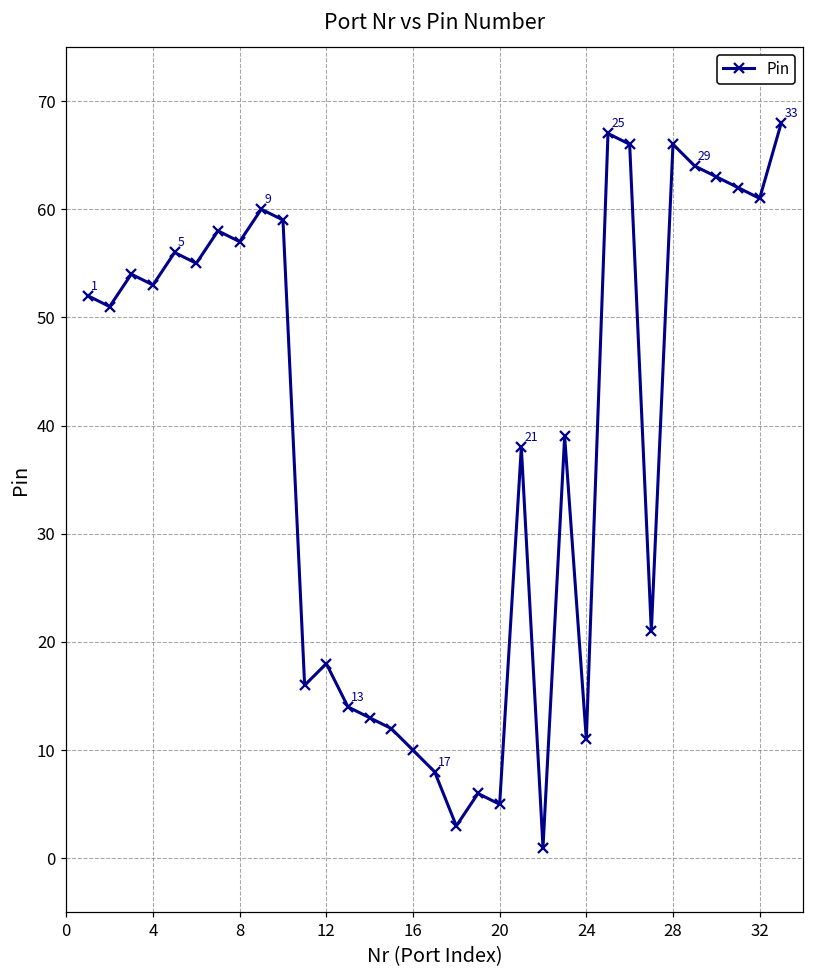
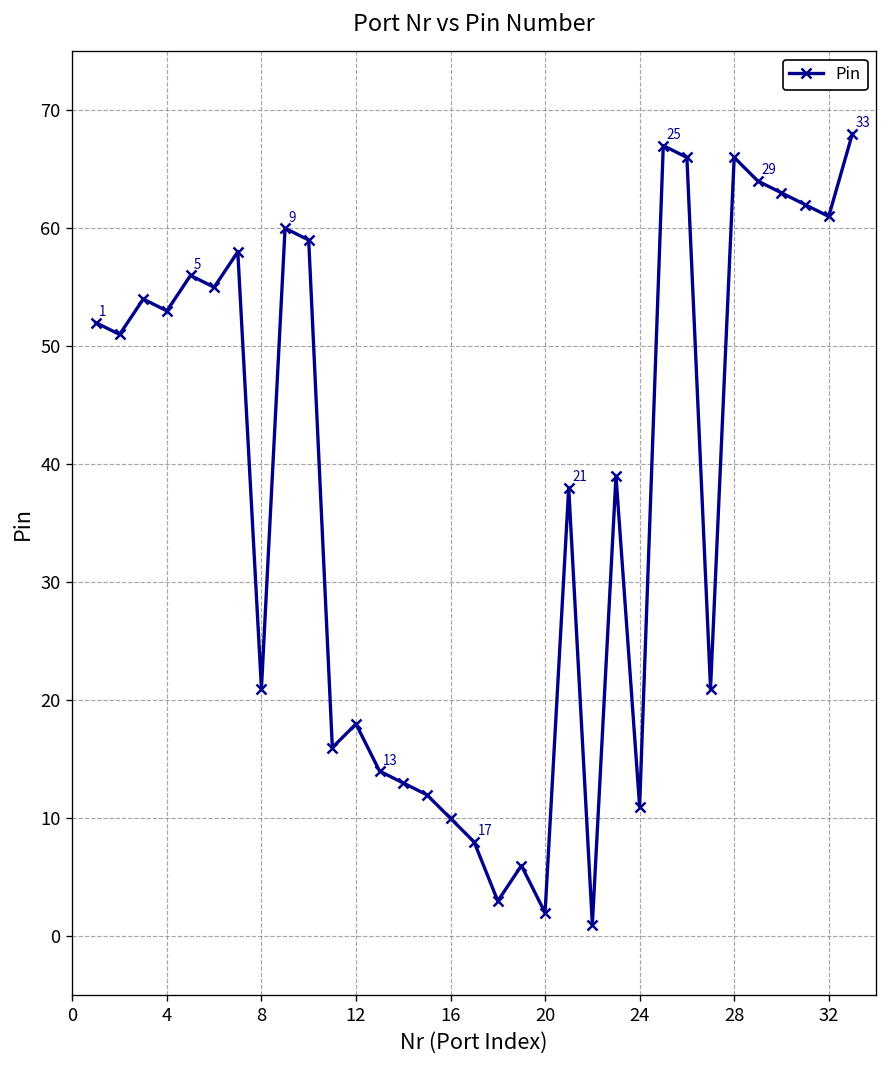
8: 57 -> 21
20: 5 -> 2
